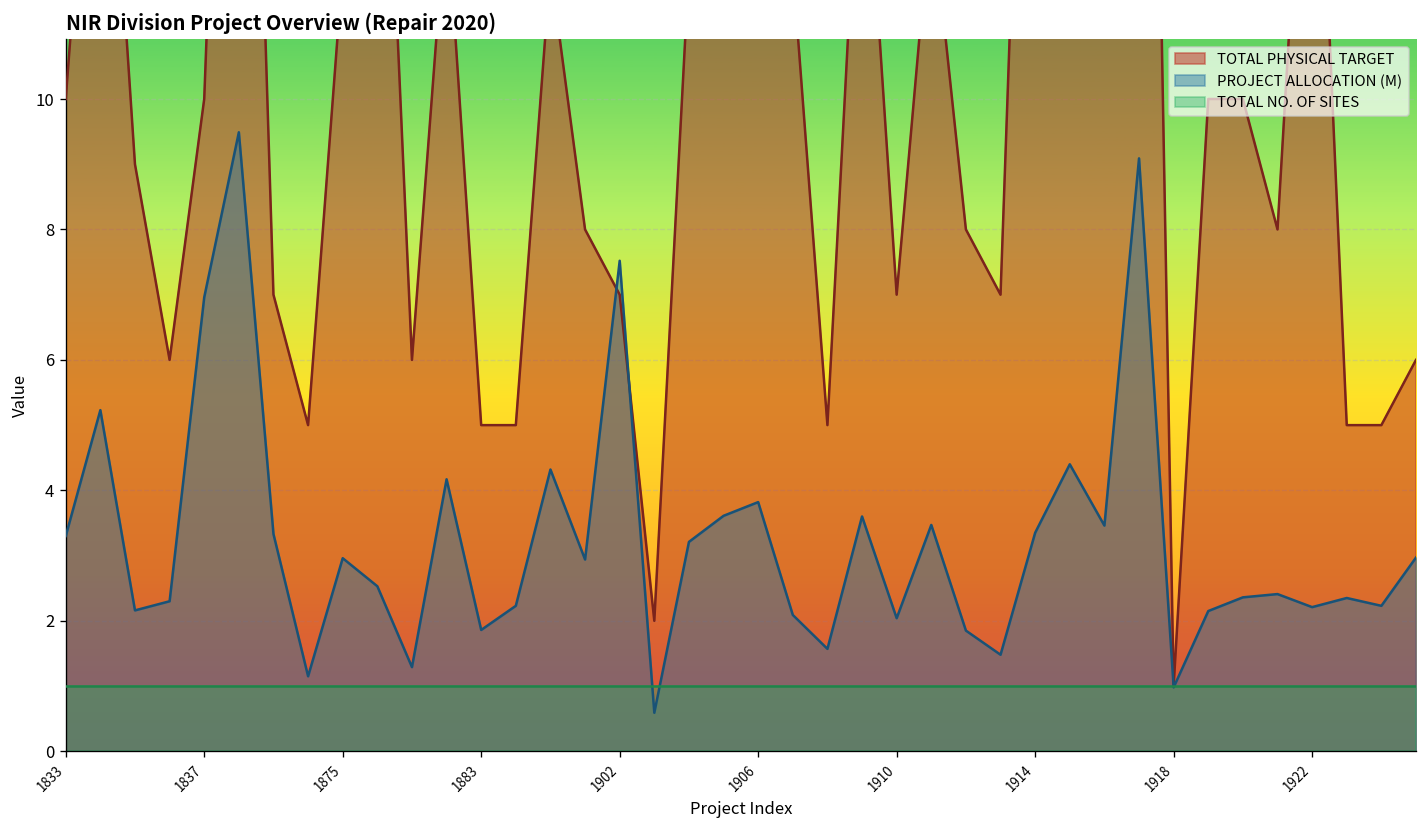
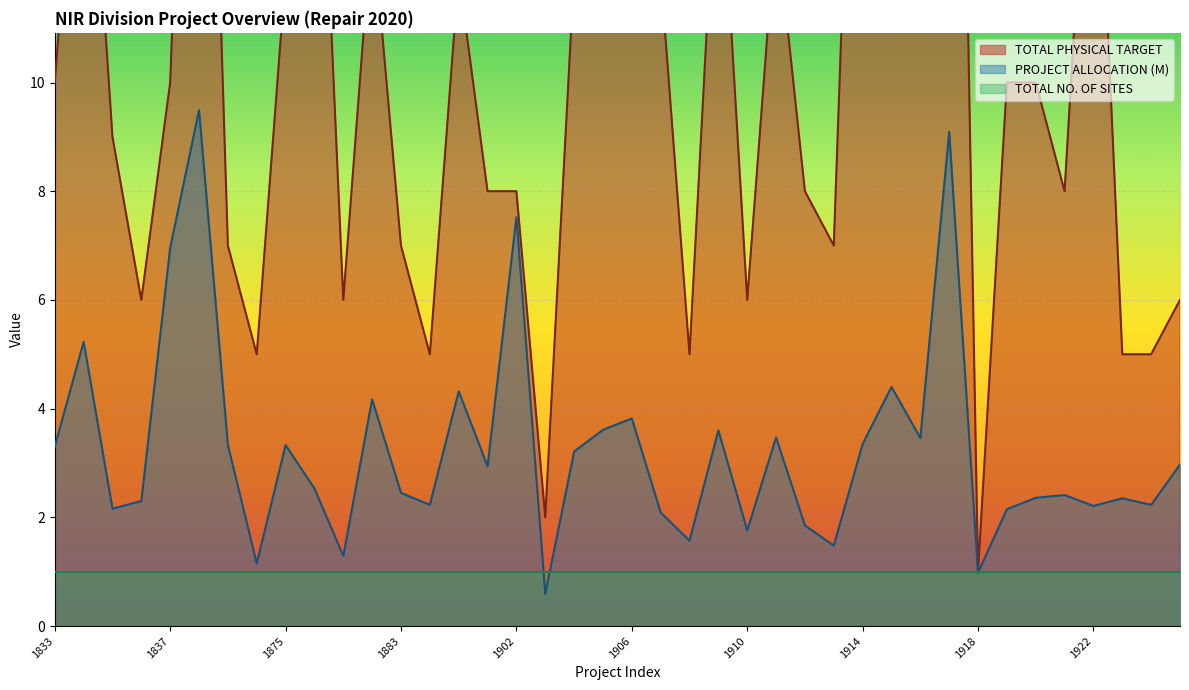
PROJECT ALLOCATION (M), 1875: 3.0 -> 3.3
TOTAL PHYSICAL TARGET, 1883: 5 -> 7
PROJECT ALLOCATION (M), 1883: 1.9 -> 2.5
TOTAL PHYSICAL TARGET, 1902: 7 -> 8
TOTAL PHYSICAL TARGET, 1910: 7 -> 6
PROJECT ALLOCATION (M), 1910: 2.0 -> 1.8
